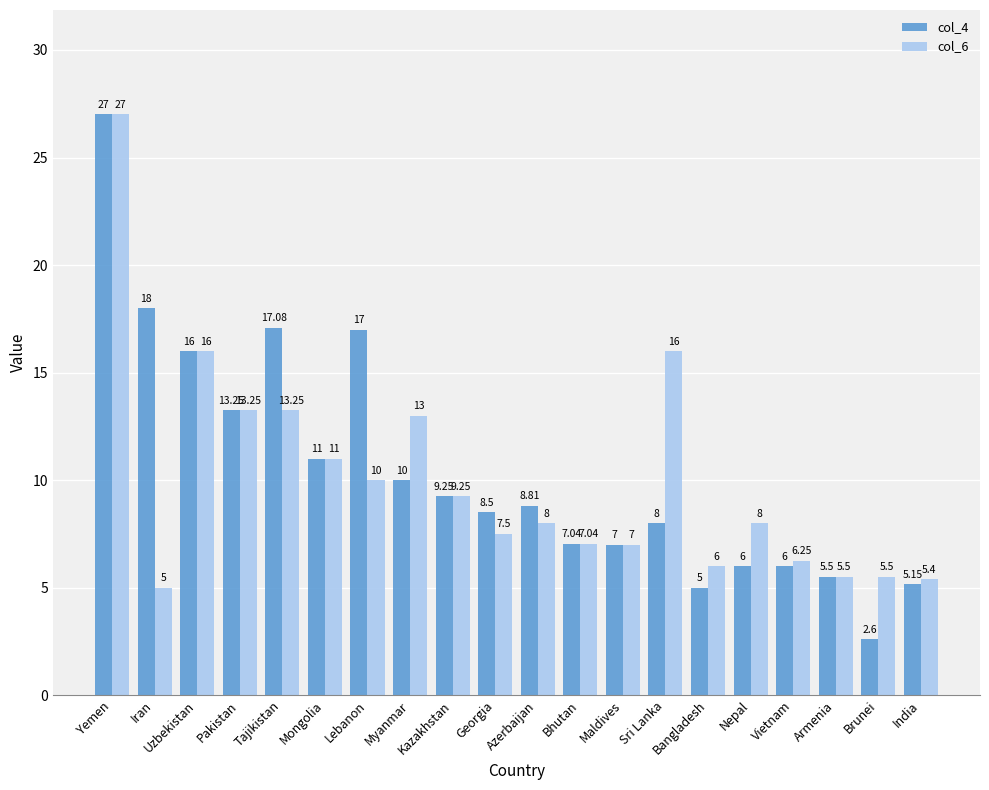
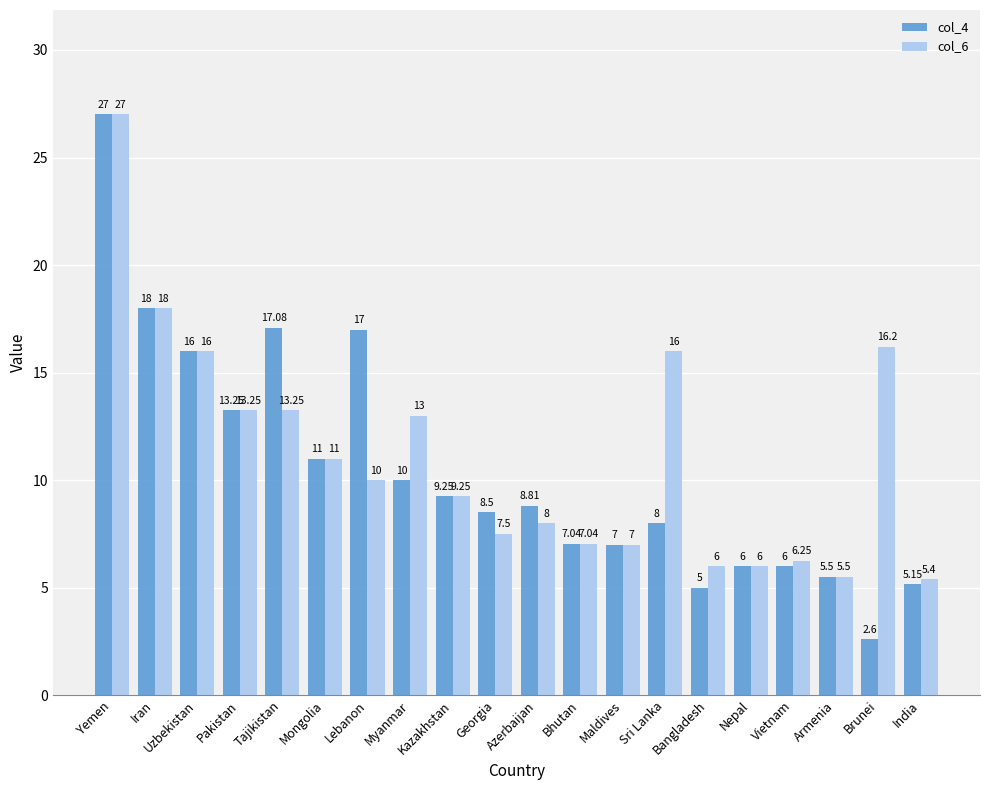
col_6, Iran: 5 -> 18
col_6, Nepal: 8 -> 6
col_6, Brunei: 5.5 -> 16.2
